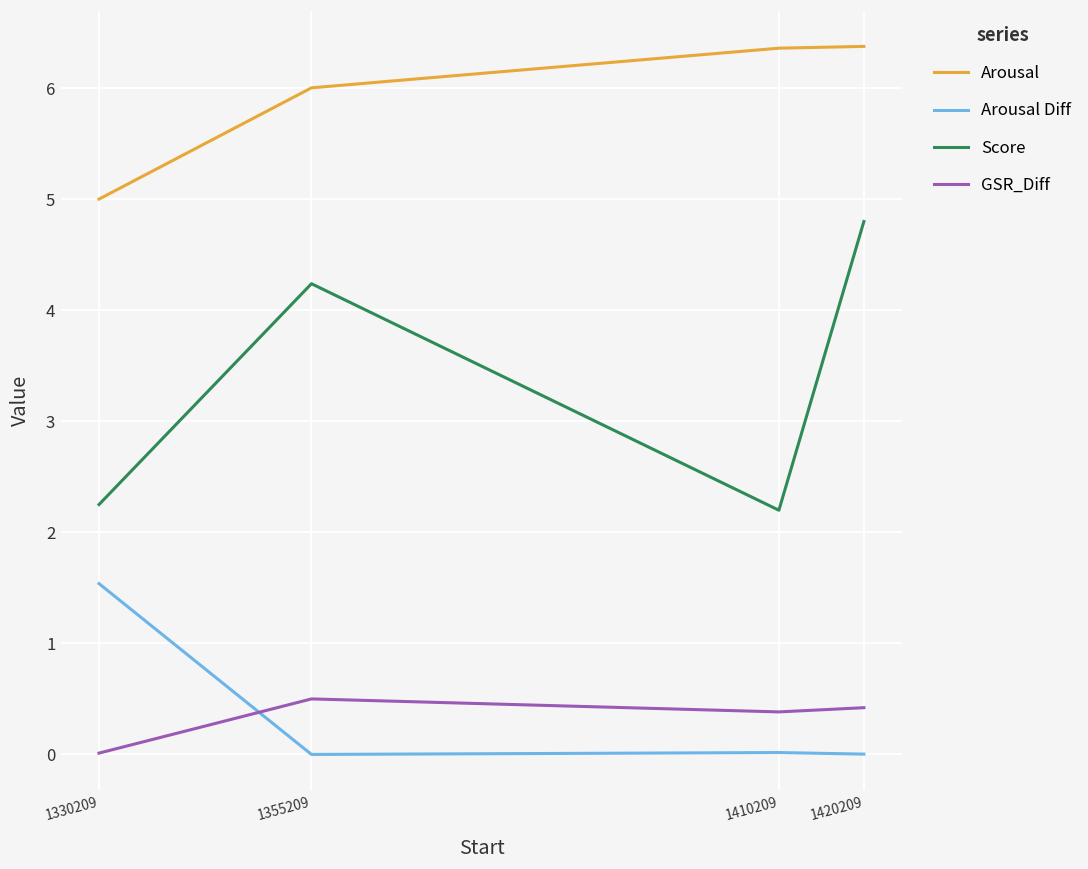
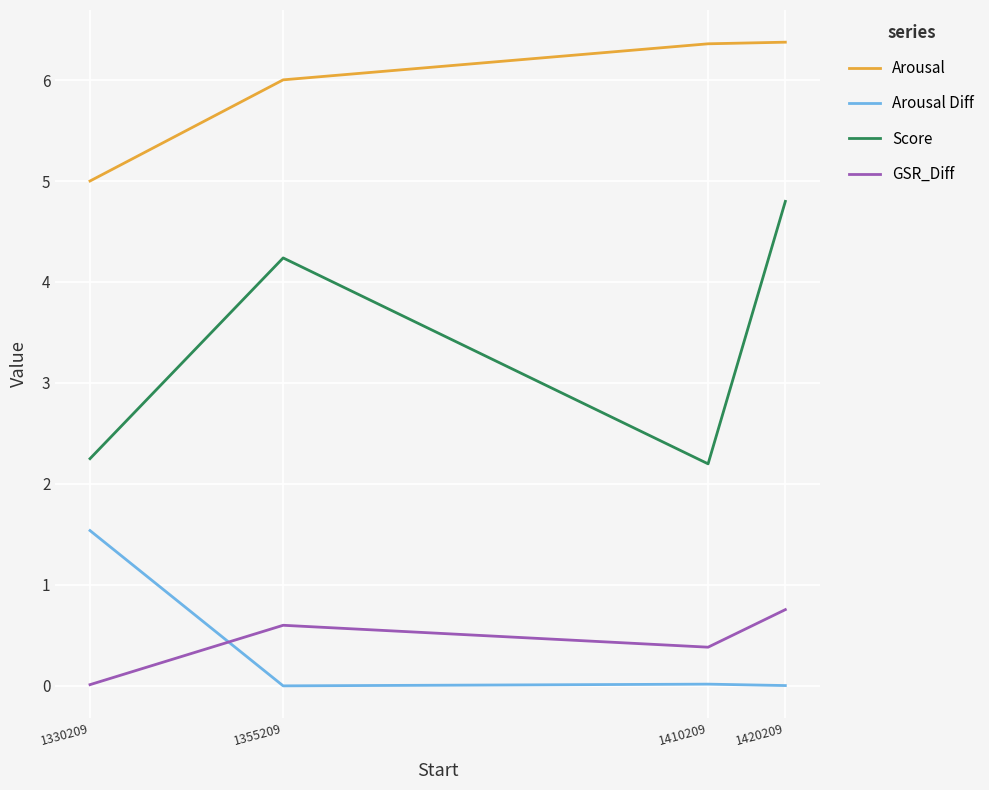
GSR_Diff, 1355209: 0.5 -> 0.6
GSR_Diff, 1420209: 0.42 -> 0.76
